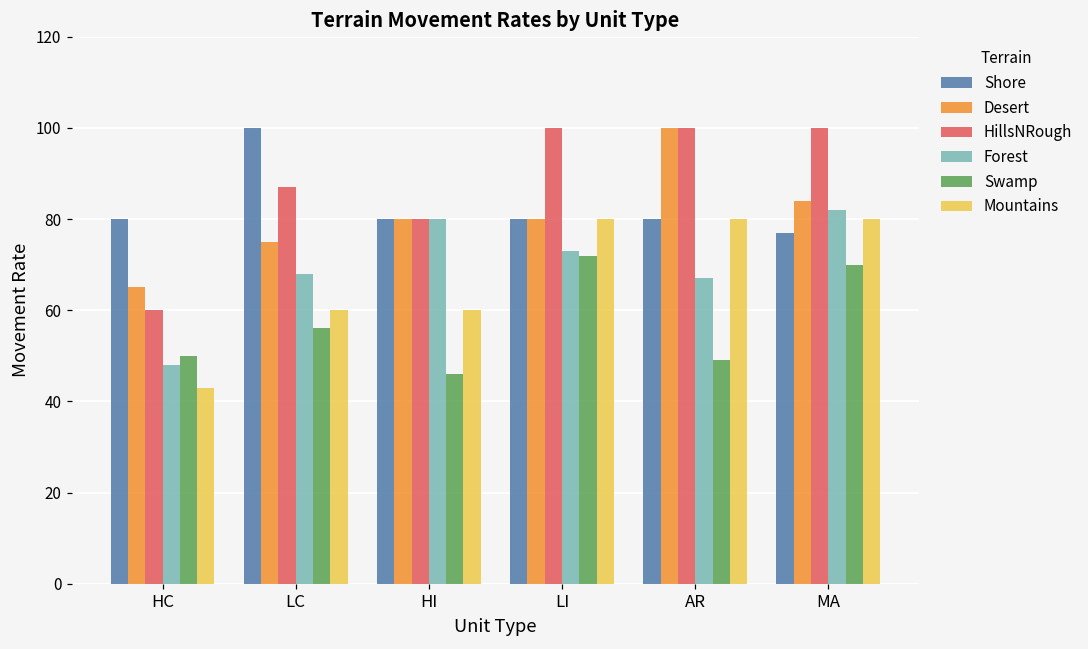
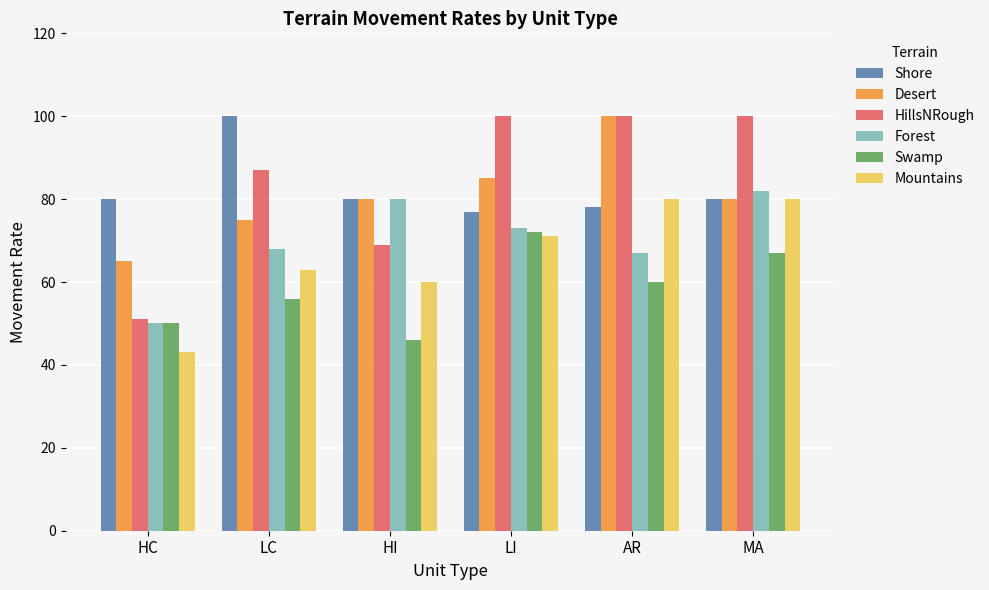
HillsNRough, HC: 60 -> 51
Forest, HC: 48 -> 50
Mountains, LC: 60 -> 63
HillsNRough, HI: 80 -> 69
Shore, LI: 80 -> 77
Desert, LI: 80 -> 85
Mountains, LI: 80 -> 71
Shore, AR: 80 -> 78
Swamp, AR: 49 -> 60
Shore, MA: 77 -> 80
Desert, MA: 84 -> 80
Swamp, MA: 70 -> 67
